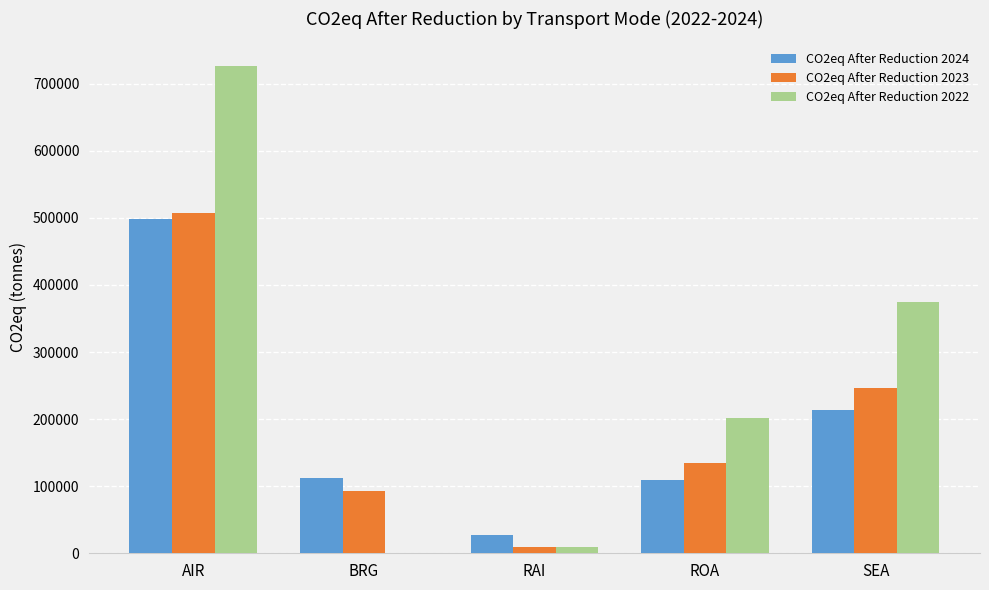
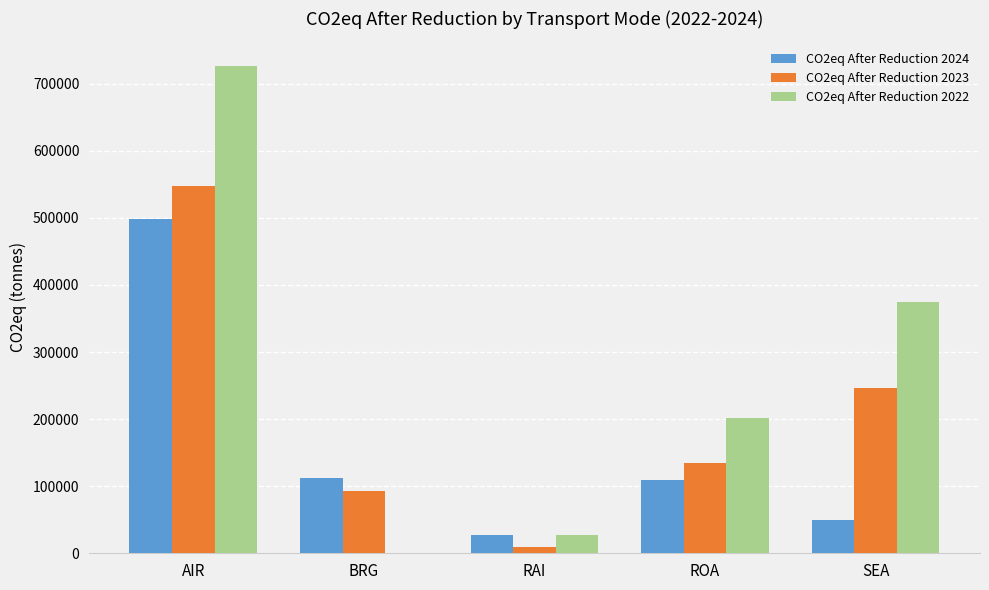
CO2eq After Reduction 2023, AIR: 510000 -> 550000
CO2eq After Reduction 2022, RAI: 10000 -> 30000
CO2eq After Reduction 2024, SEA: 210000 -> 50000
